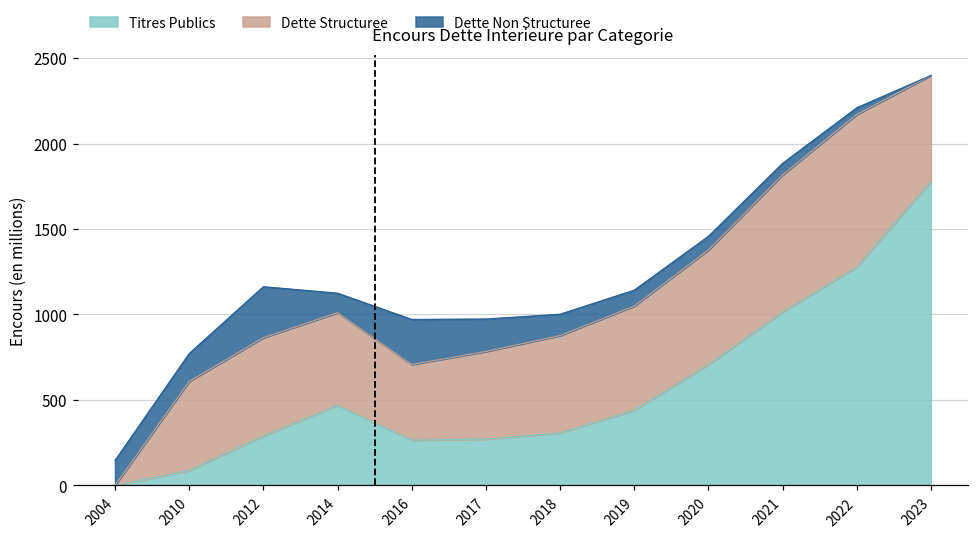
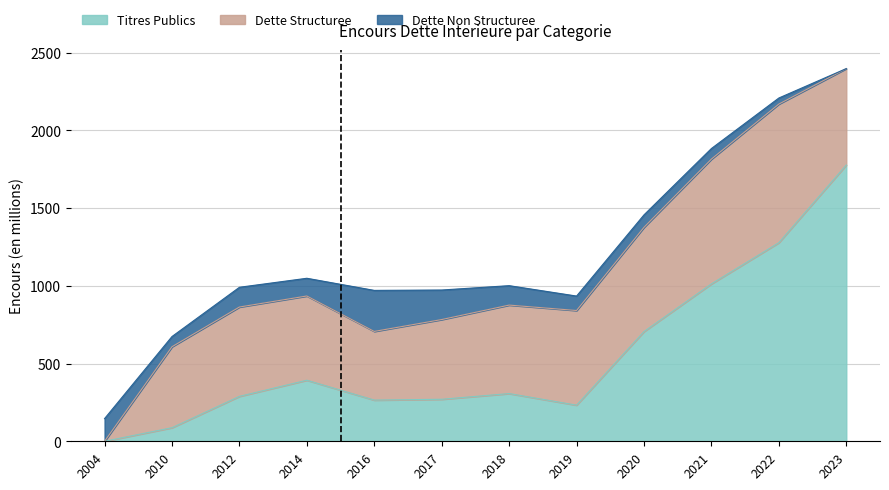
Dette Non Structuree, 2010: 160 -> 70
Dette Non Structuree, 2012: 300 -> 130
Titres Publics, 2014: 470 -> 390
Titres Publics, 2019: 440 -> 230
